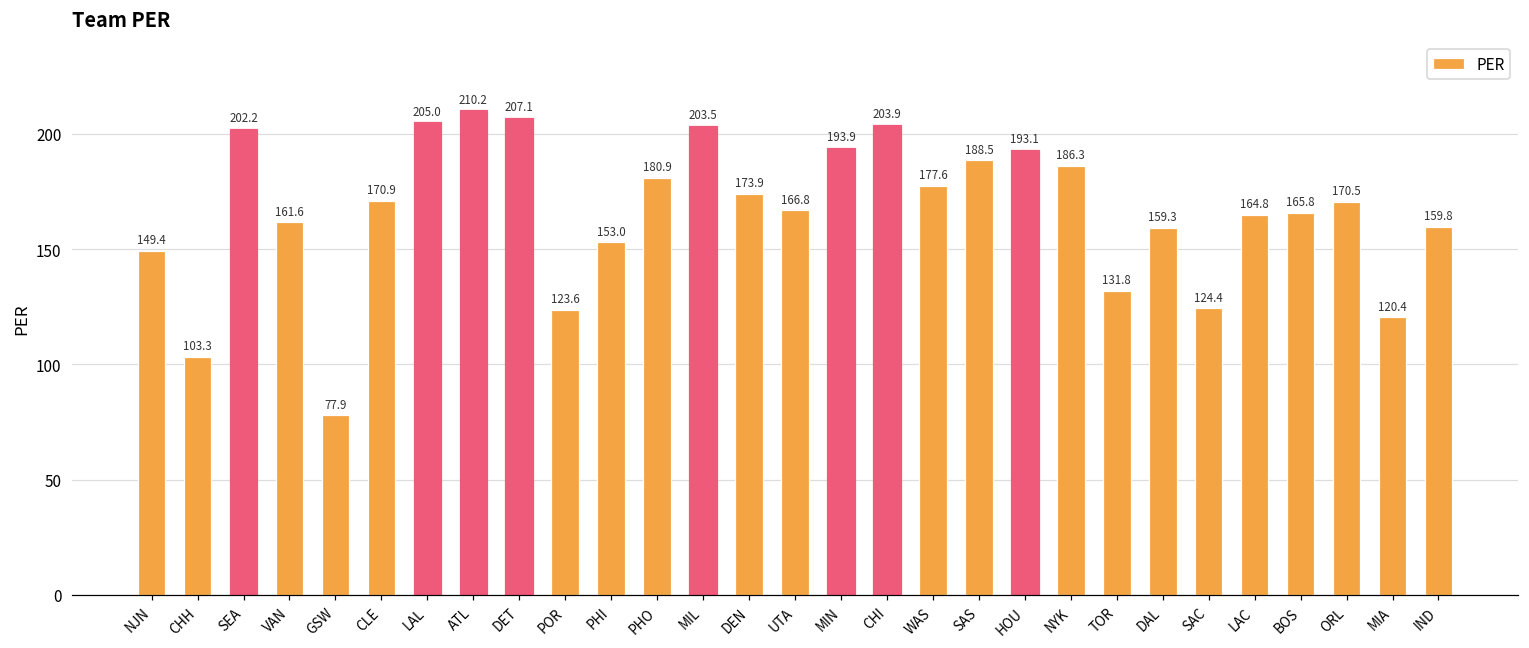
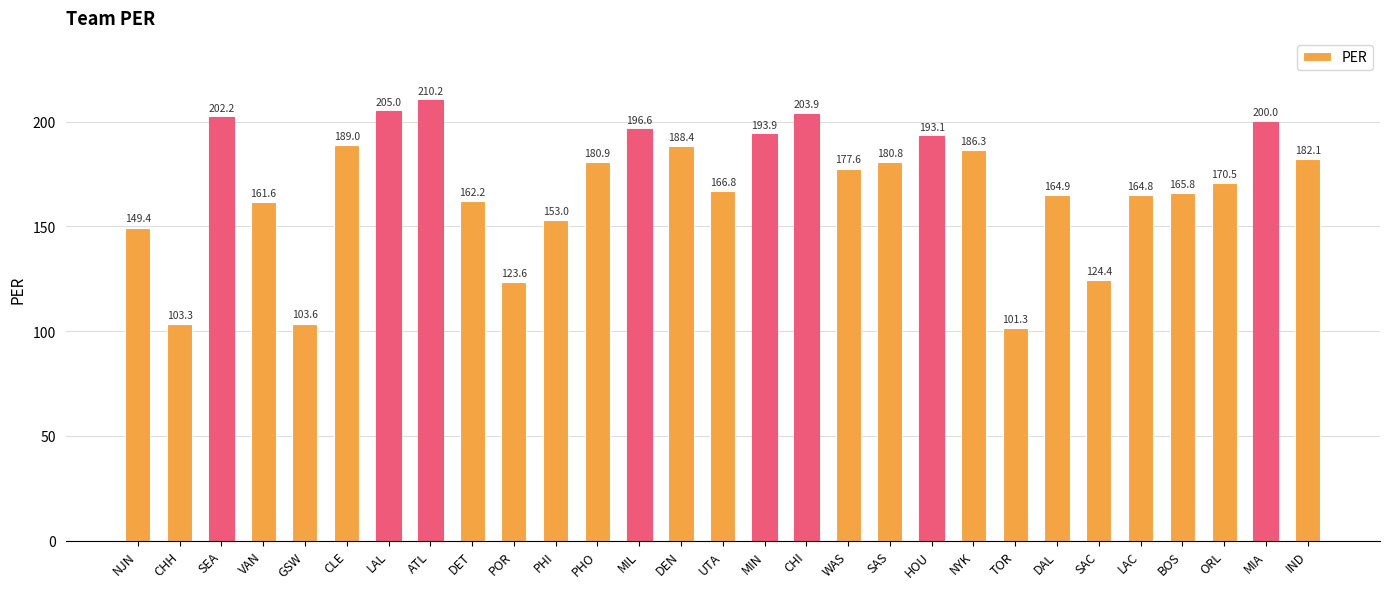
GSW: 77.9 -> 103.6
CLE: 170.9 -> 189.0
DET: 207.1 -> 162.2
MIL: 203.5 -> 196.6
DEN: 173.9 -> 188.4
SAS: 188.5 -> 180.8
TOR: 131.8 -> 101.3
DAL: 159.3 -> 164.9
MIA: 120.4 -> 200.0
IND: 159.8 -> 182.1
